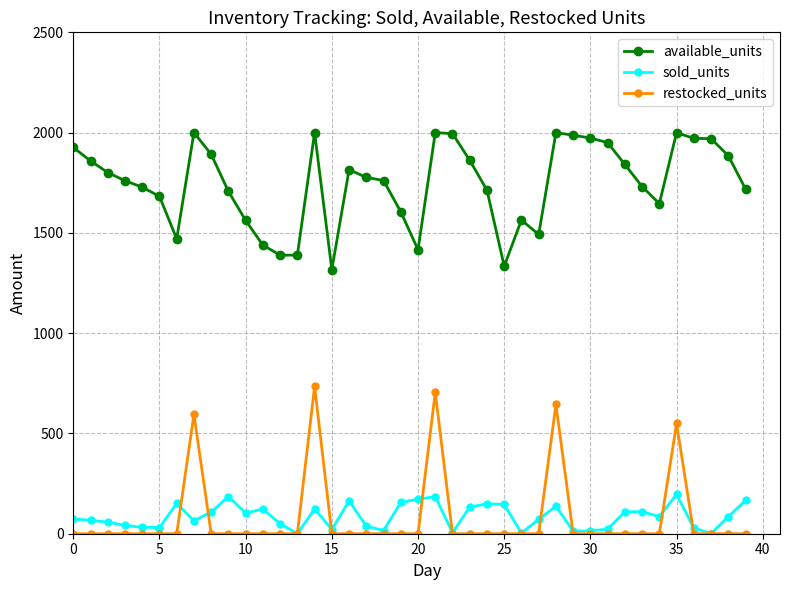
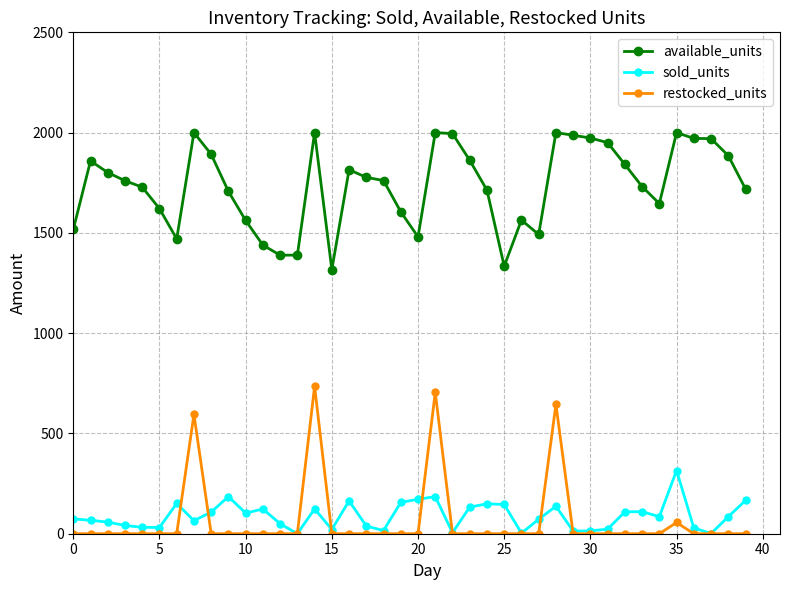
available_units, 0: 1930 -> 1520
available_units, 5: 1680 -> 1620
available_units, 20: 1420 -> 1480
sold_units, 35: 200 -> 320
restocked_units, 35: 550 -> 60
